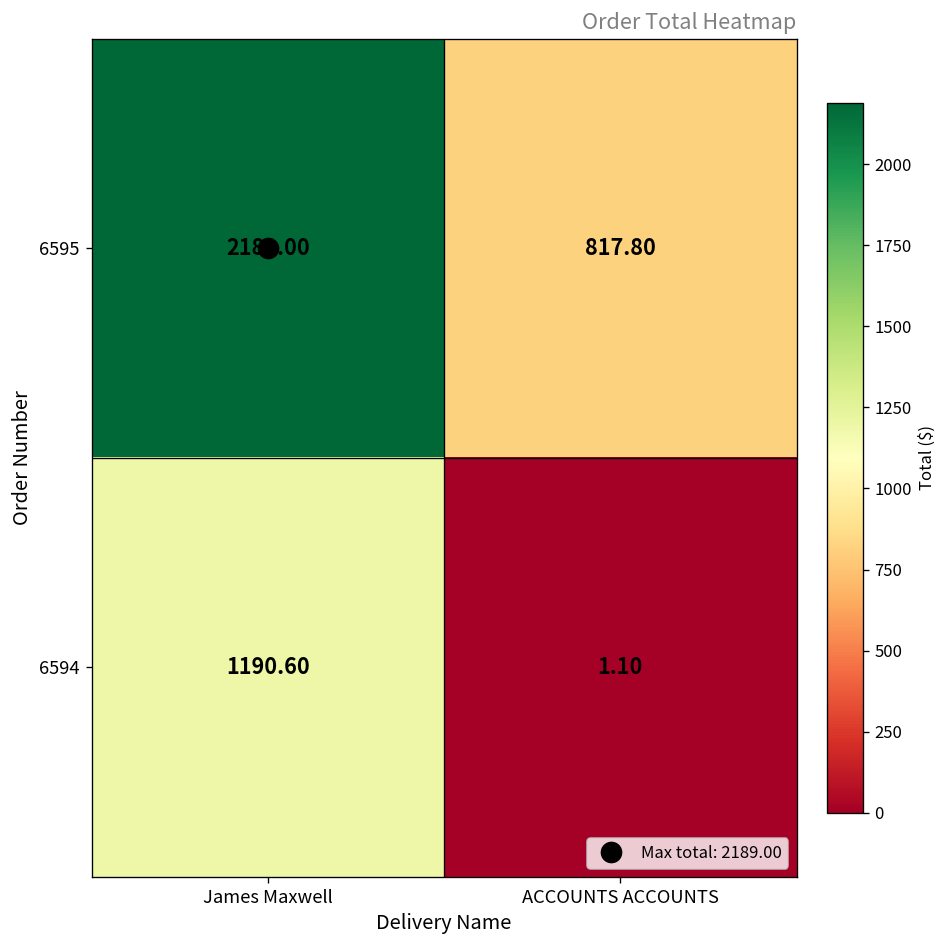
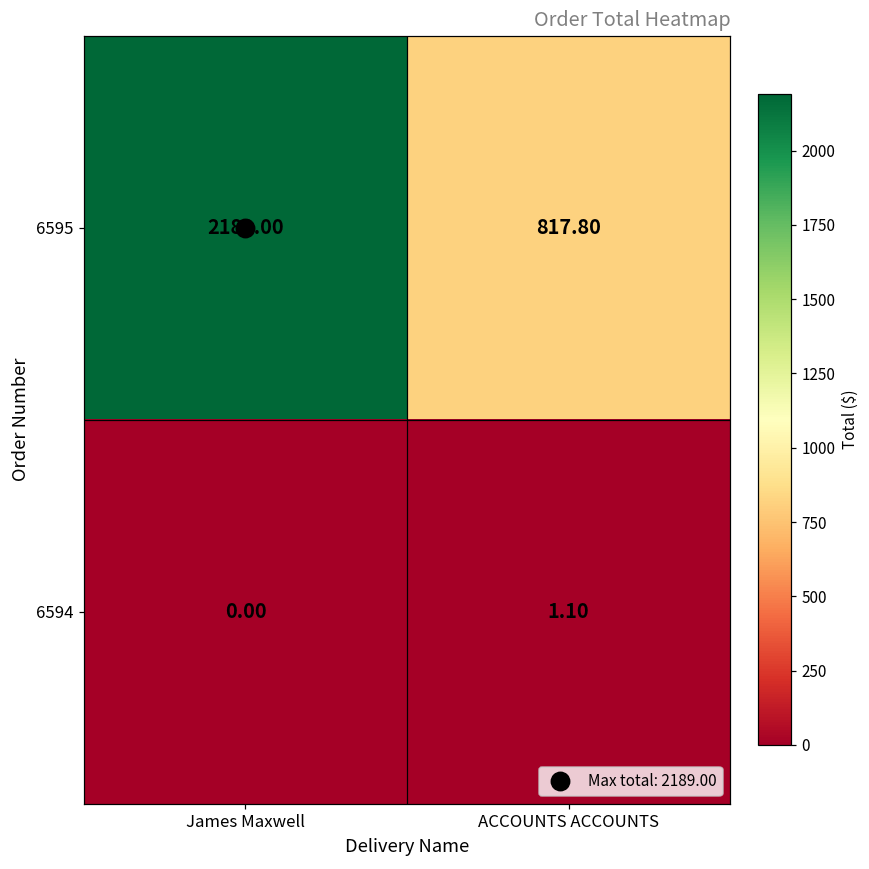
6594, James Maxwell: 1190.60 -> 0.00
